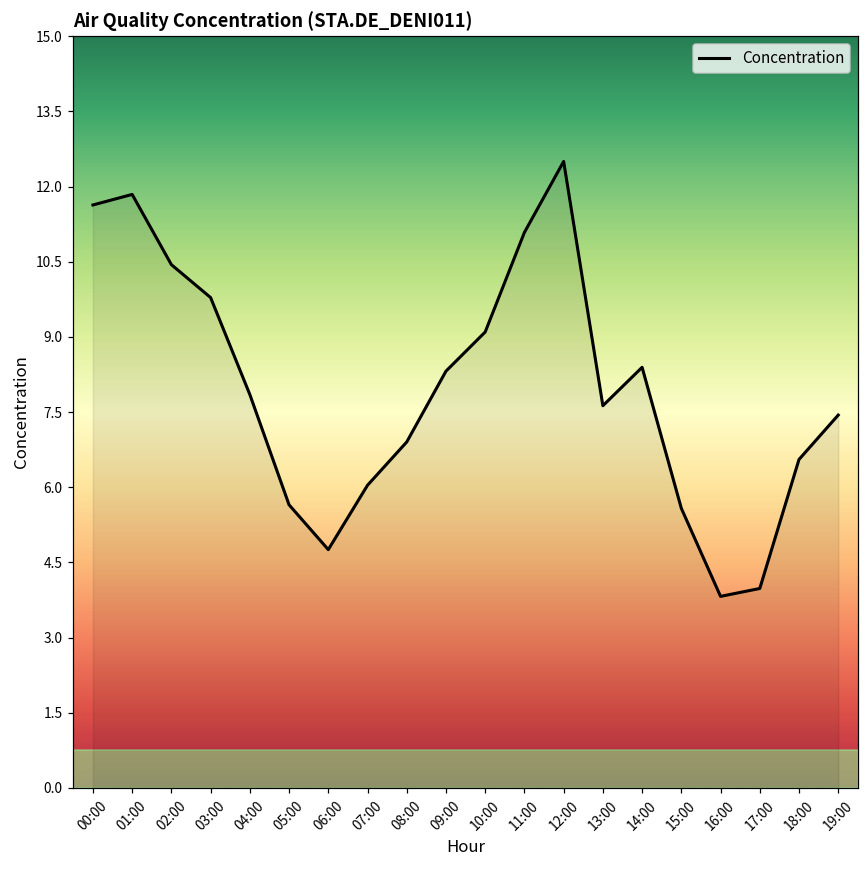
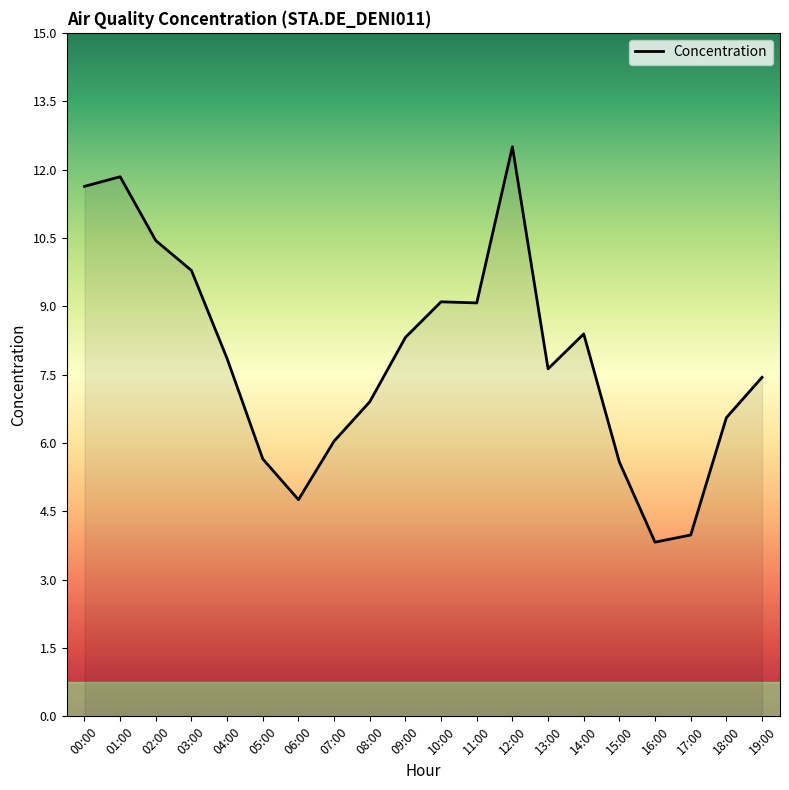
11:00: 11.1 -> 9.1
